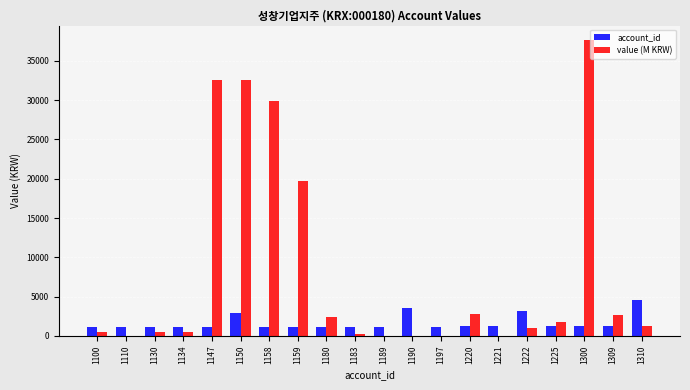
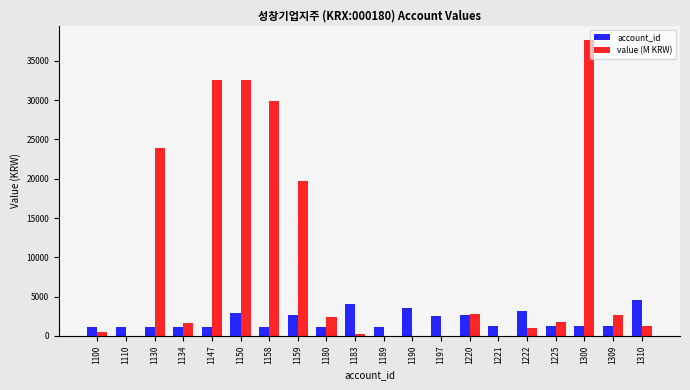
value (M KRW), 1130: 1000 -> 24000
value (M KRW), 1134: 1000 -> 2000
account_id, 1159: 1000 -> 3000
account_id, 1183: 1000 -> 4000
account_id, 1197: 1000 -> 3000
account_id, 1220: 1000 -> 3000
